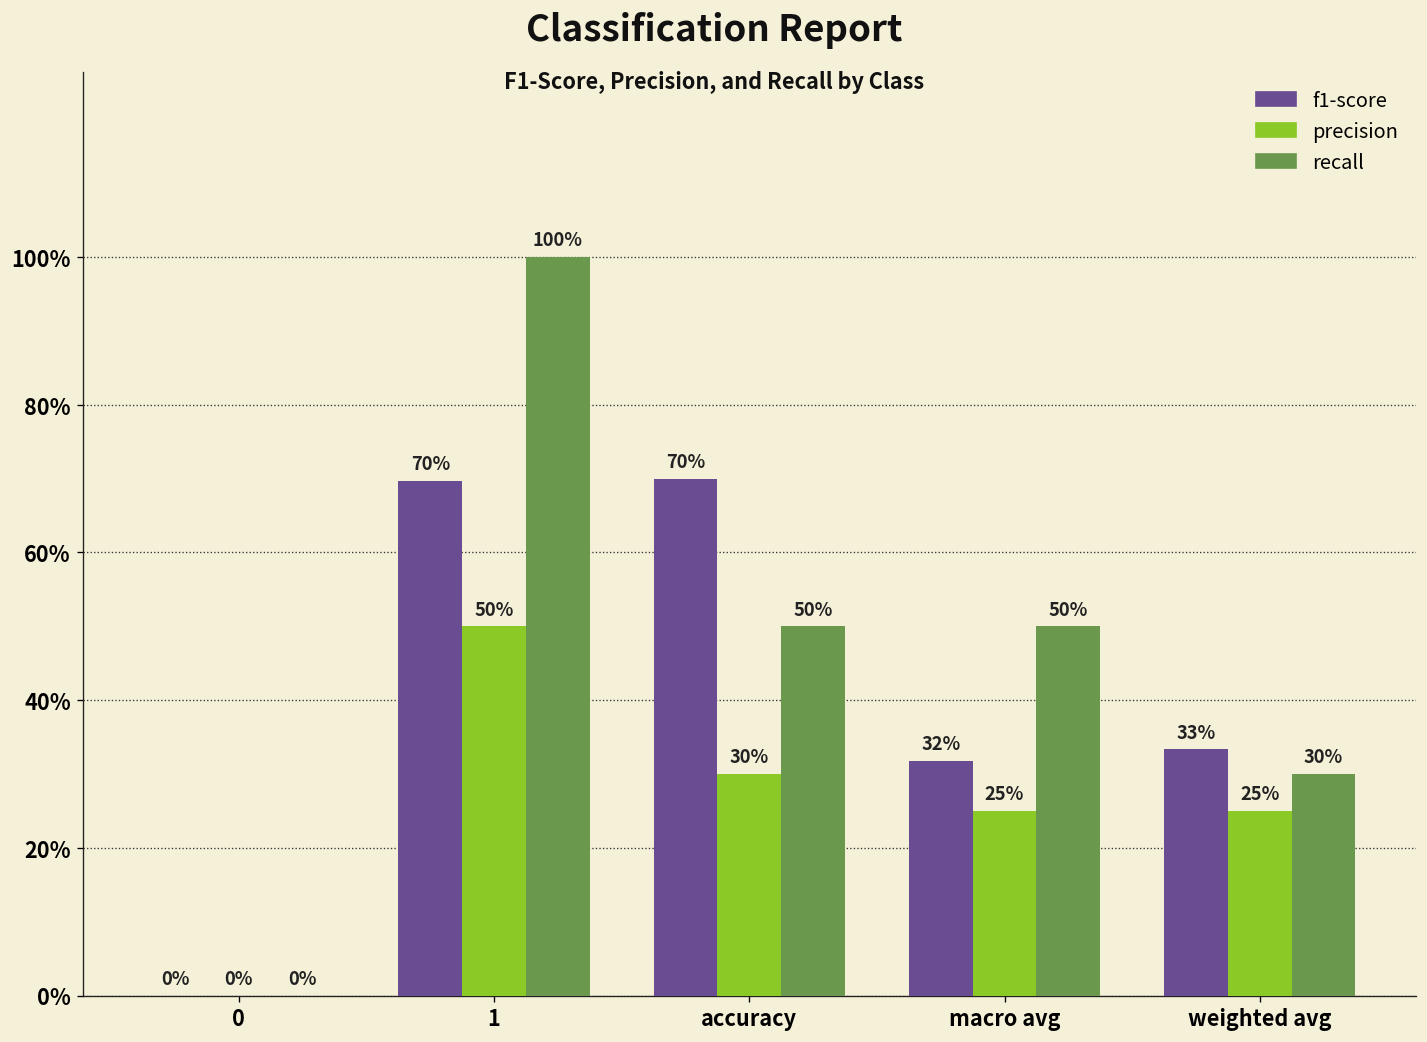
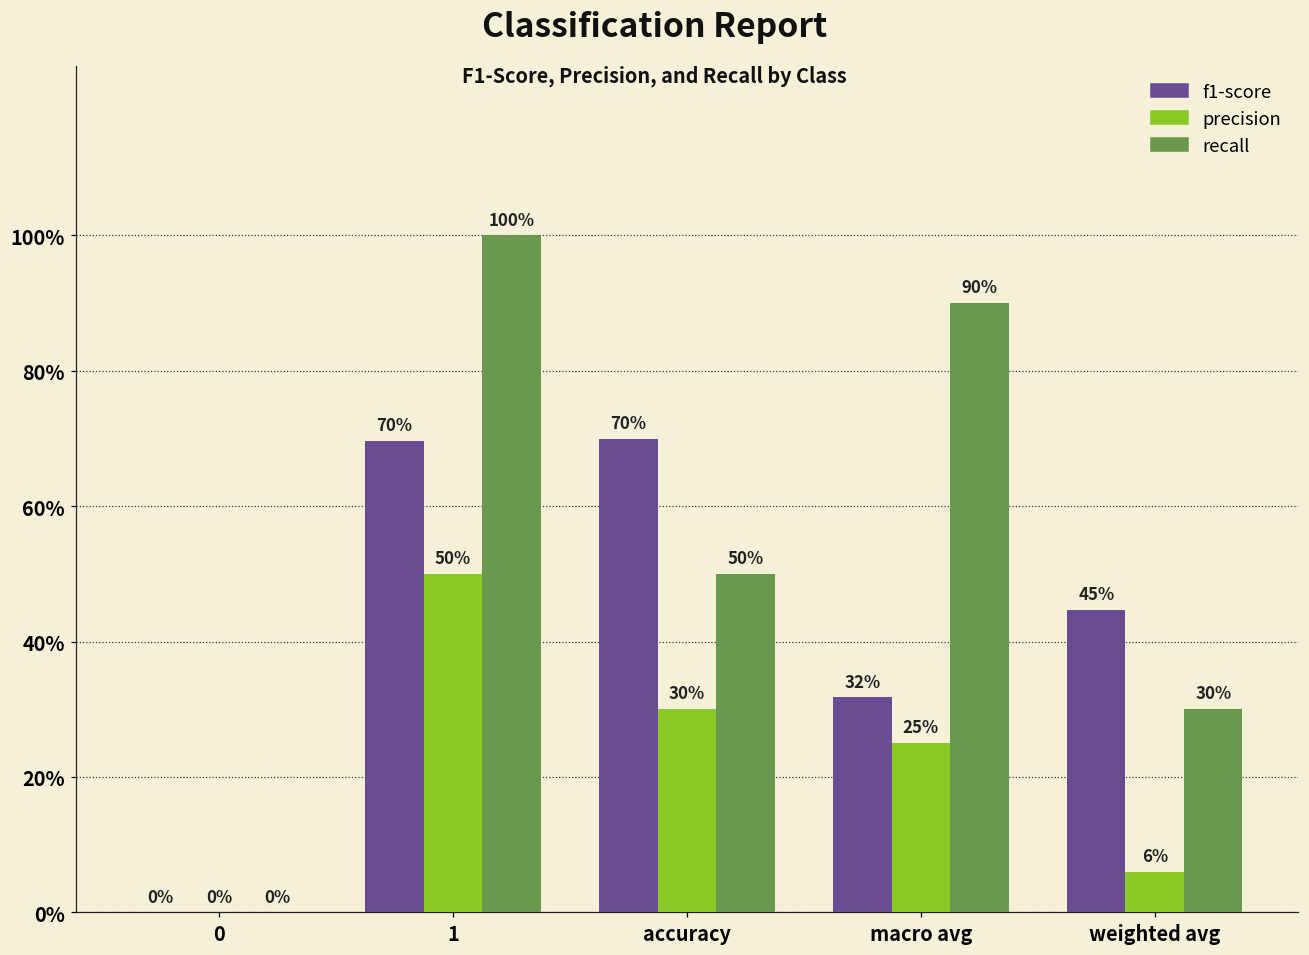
recall, macro avg: 50% -> 90%
f1-score, weighted avg: 33% -> 45%
precision, weighted avg: 25% -> 6%
